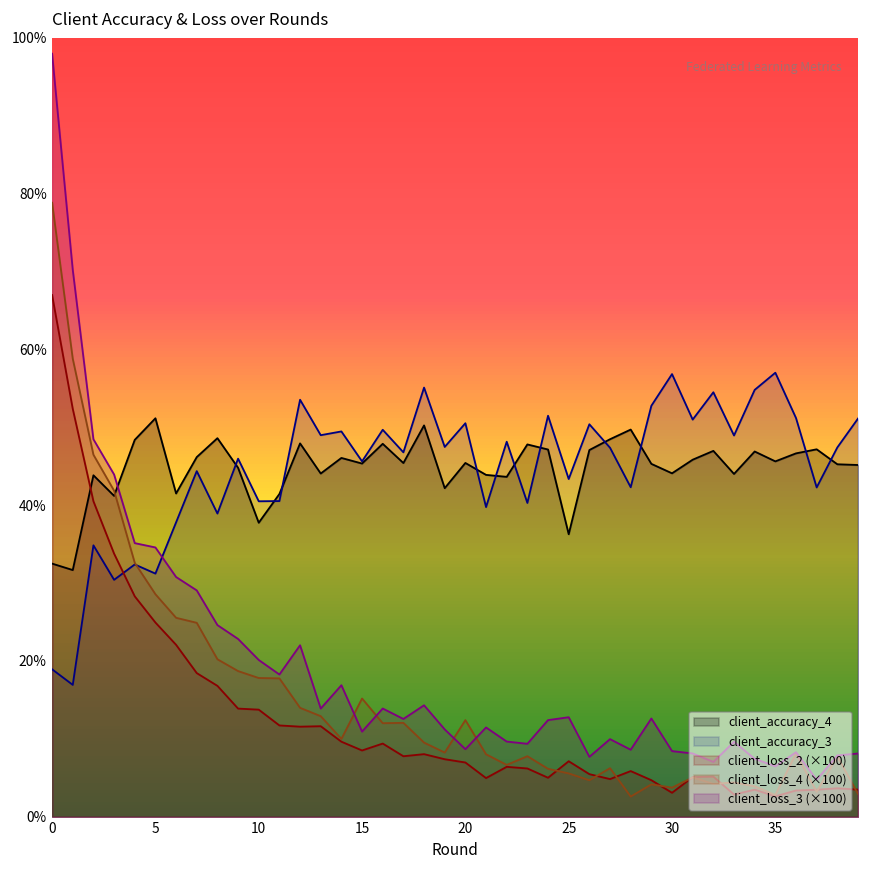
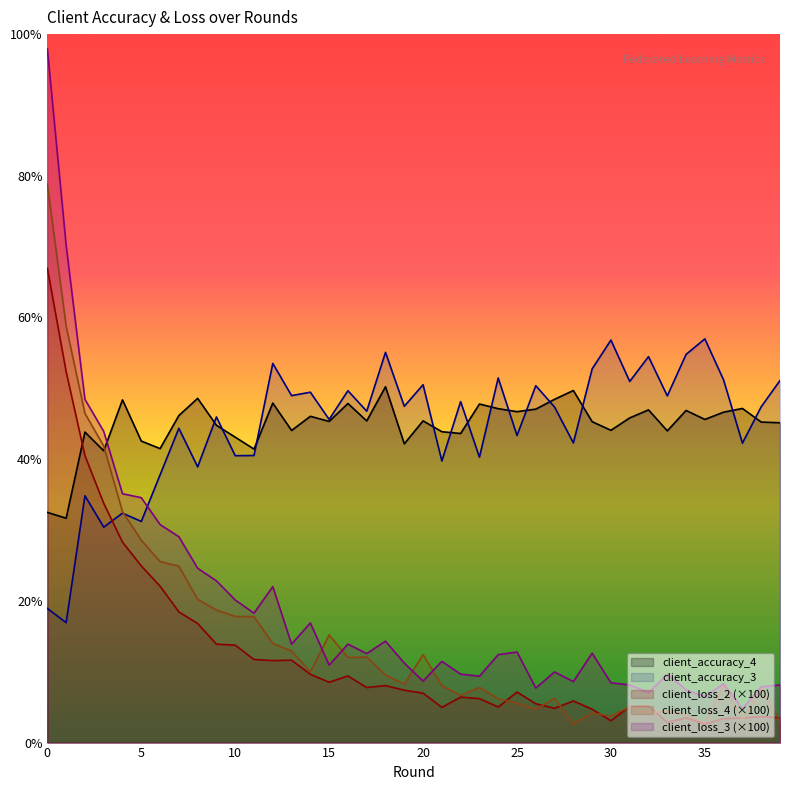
client_accuracy_4, 5: 51% -> 43%
client_accuracy_4, 10: 38% -> 43%
client_accuracy_4, 25: 36% -> 47%
